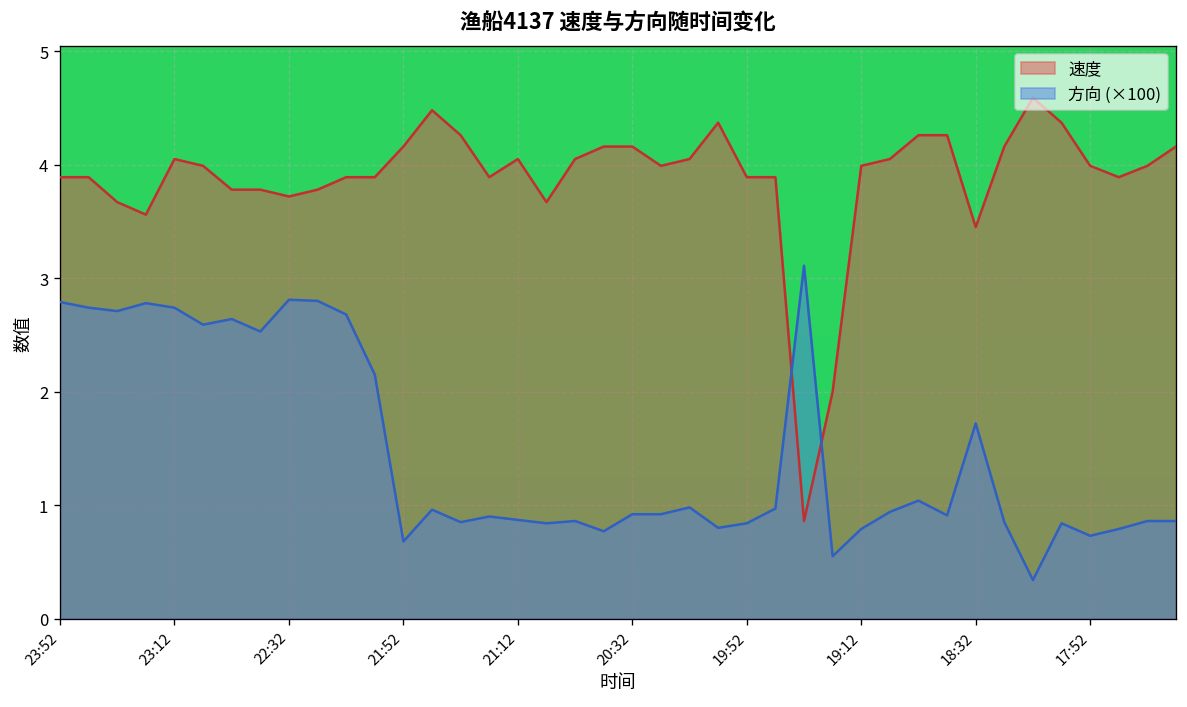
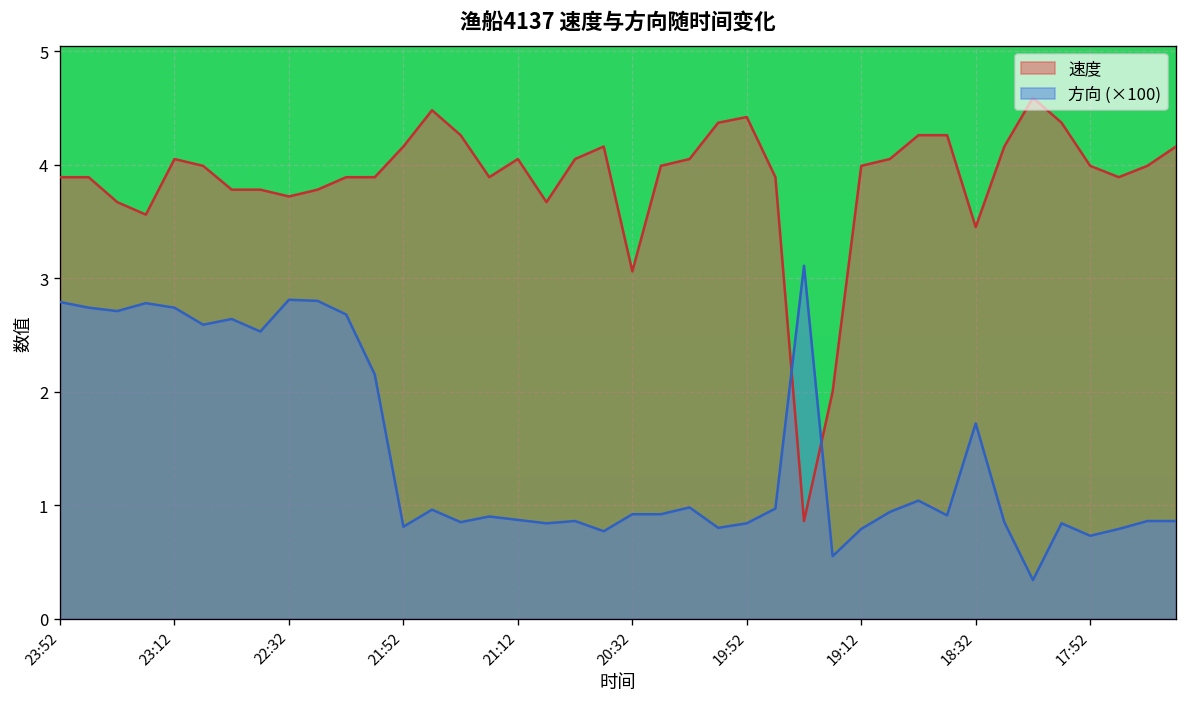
方向 (×100), 21:52: 0.7 -> 0.8
速度, 20:32: 4.2 -> 3.1
速度, 19:52: 3.9 -> 4.4
